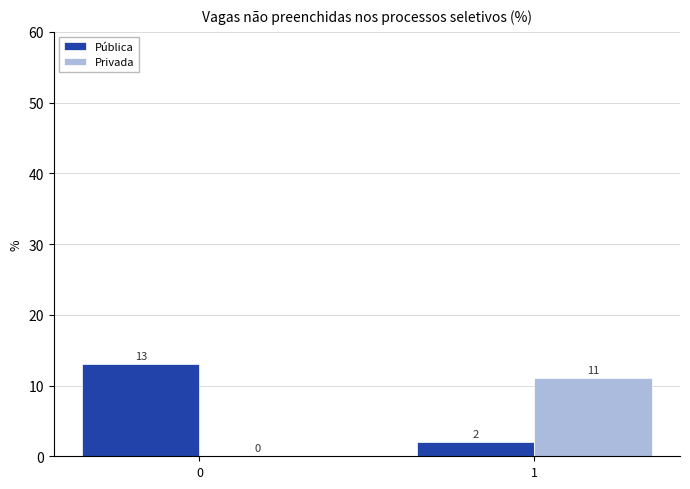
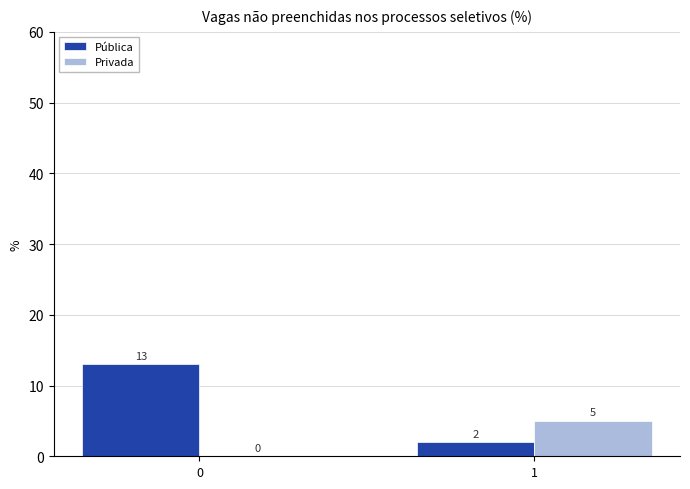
Privada, 1: 11 -> 5
